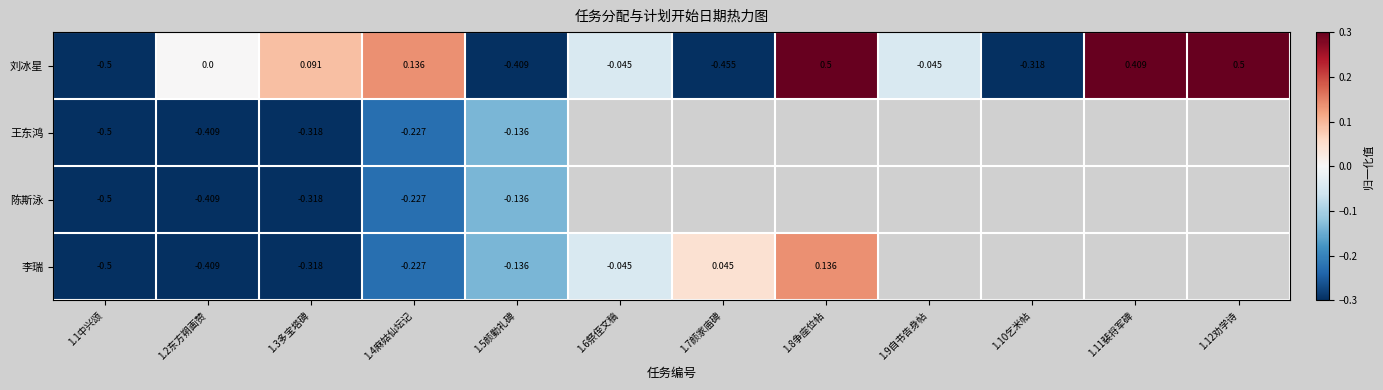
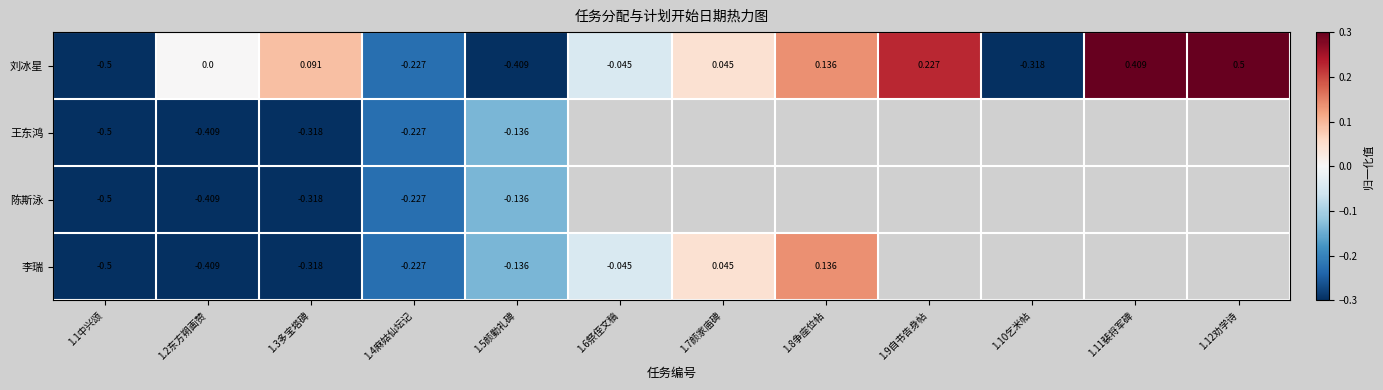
刘冰星, 1.4麻姑仙坛记: 0.136 -> -0.227
刘冰星, 1.7颜家庙碑: -0.455 -> 0.045
刘冰星, 1.8争座位帖: 0.5 -> 0.136
刘冰星, 1.9自书告身帖: -0.045 -> 0.227
